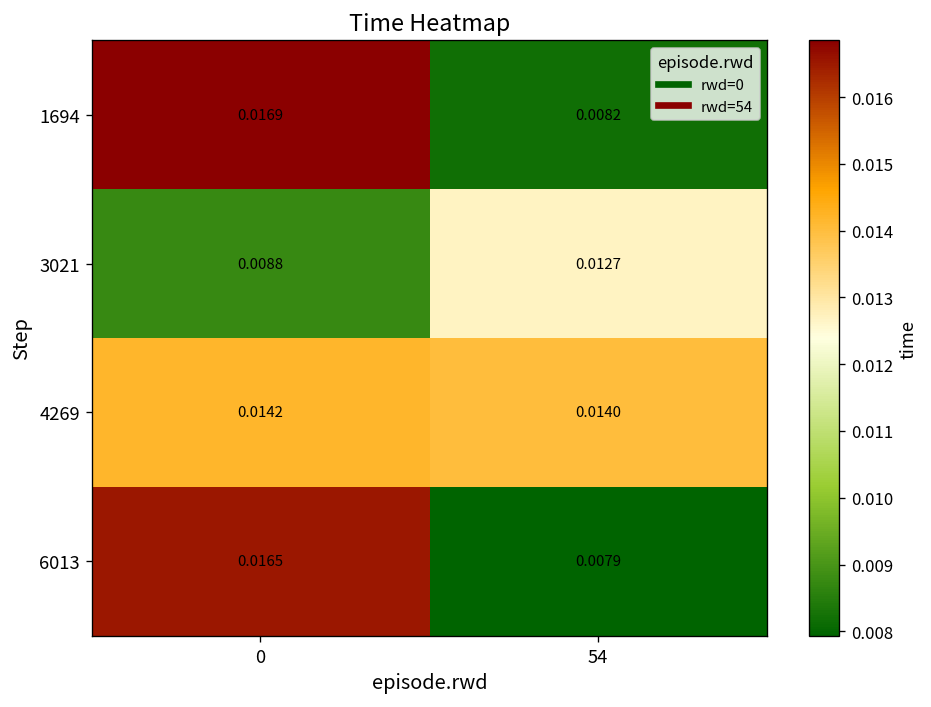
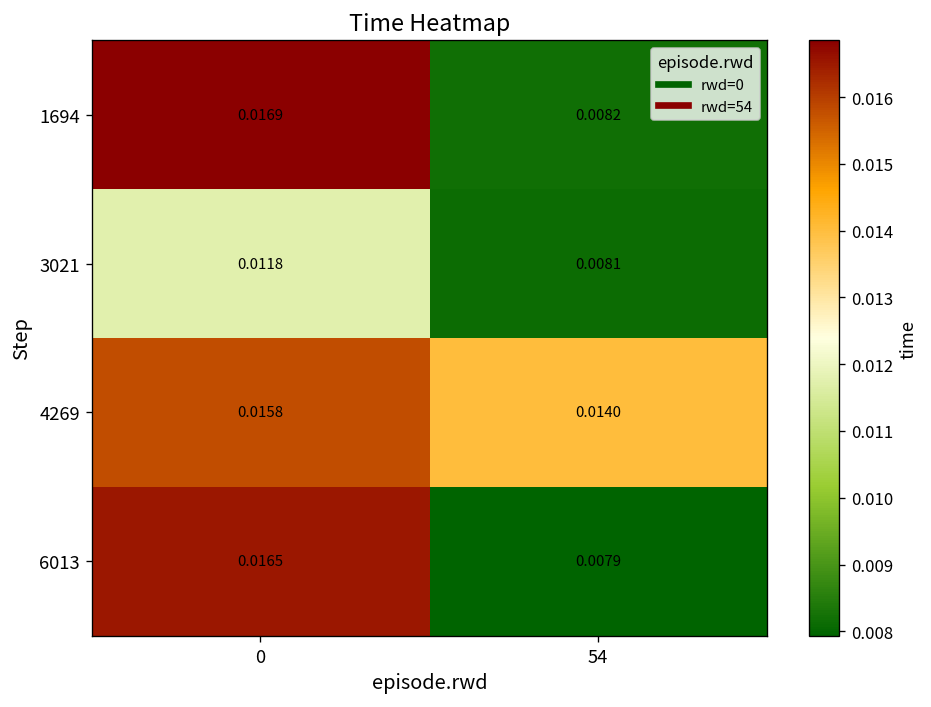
3021, 0: 0.0088 -> 0.0118
3021, 54: 0.0127 -> 0.0081
4269, 0: 0.0142 -> 0.0158
